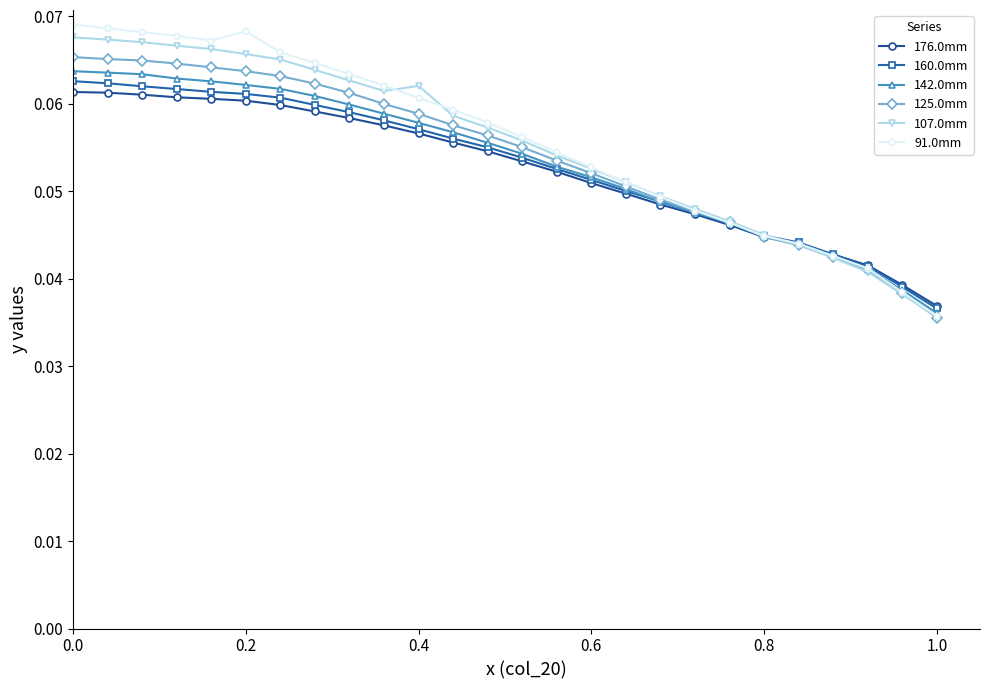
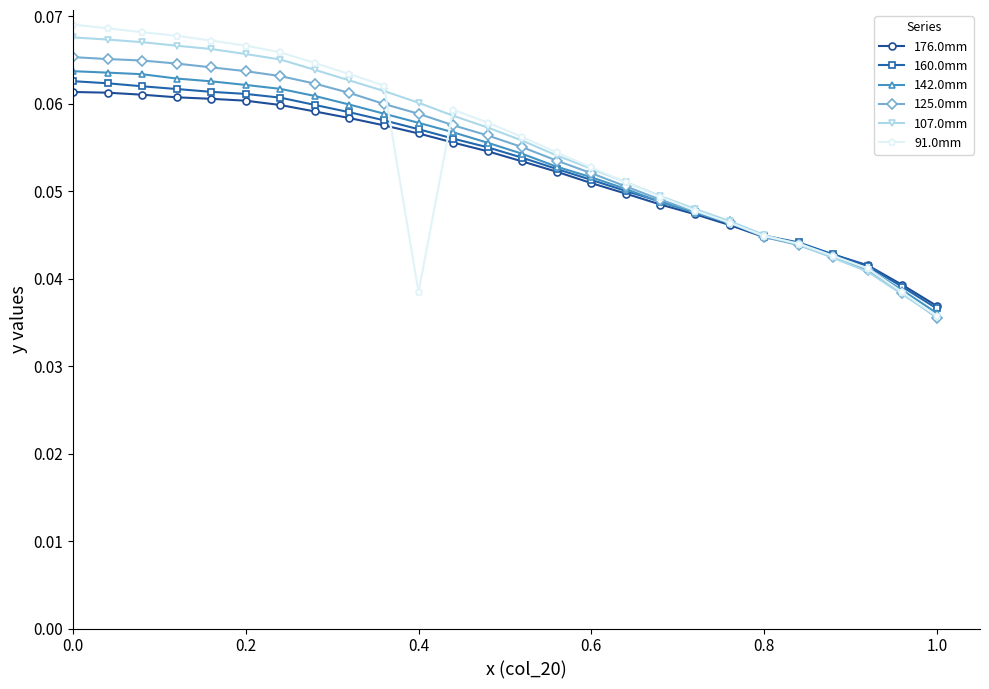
91.0mm, 0.2: 0.068 -> 0.067
107.0mm, 0.4: 0.062 -> 0.060
91.0mm, 0.4: 0.061 -> 0.038
